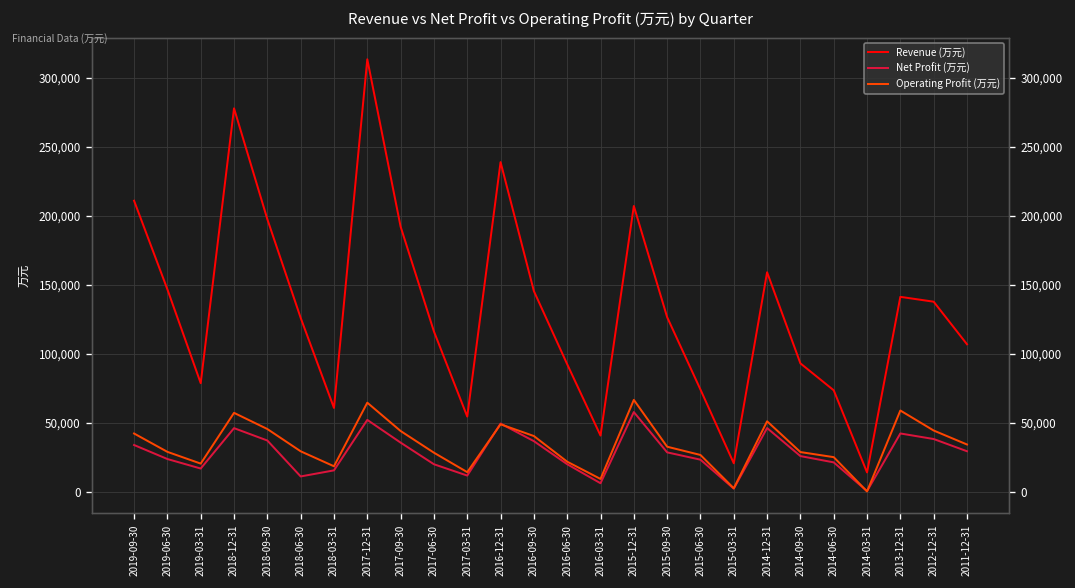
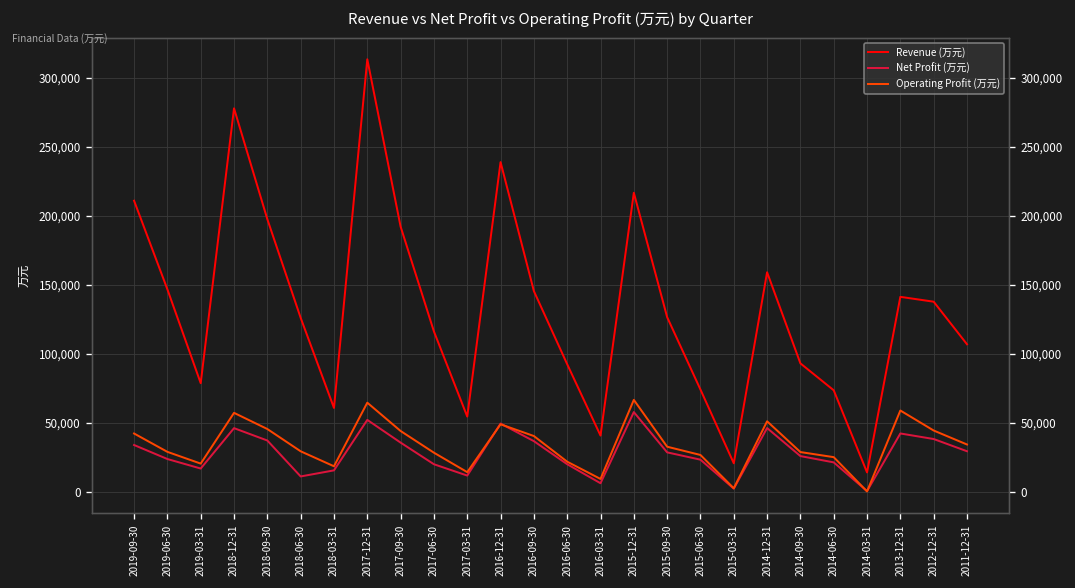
Revenue (万元), 2015-12-31: 207,000 -> 217,000
